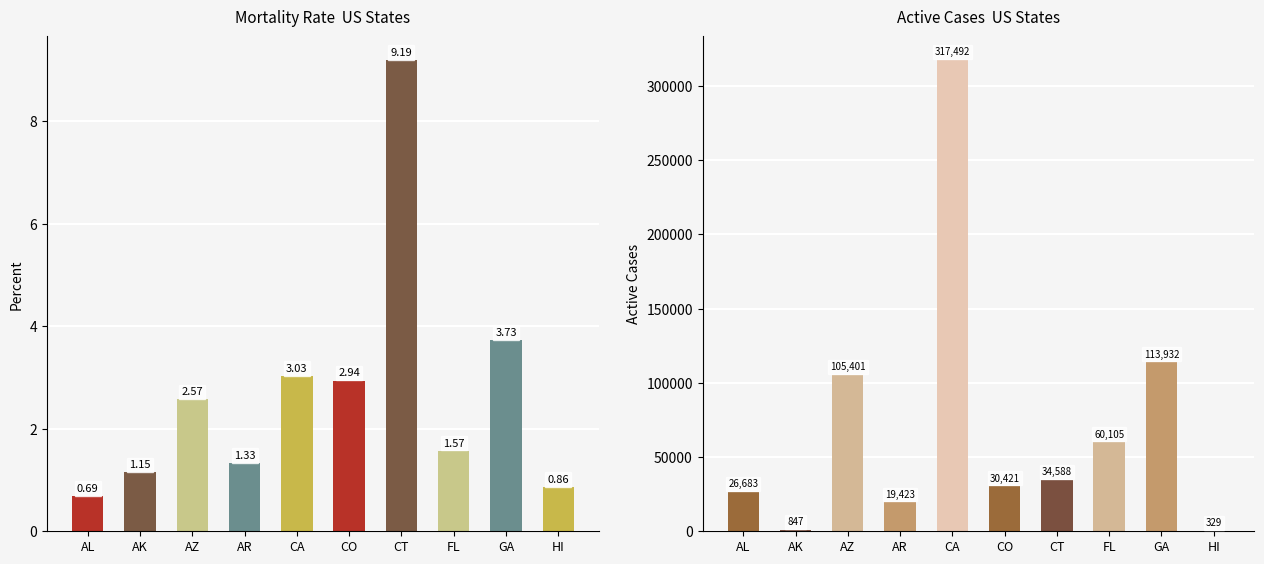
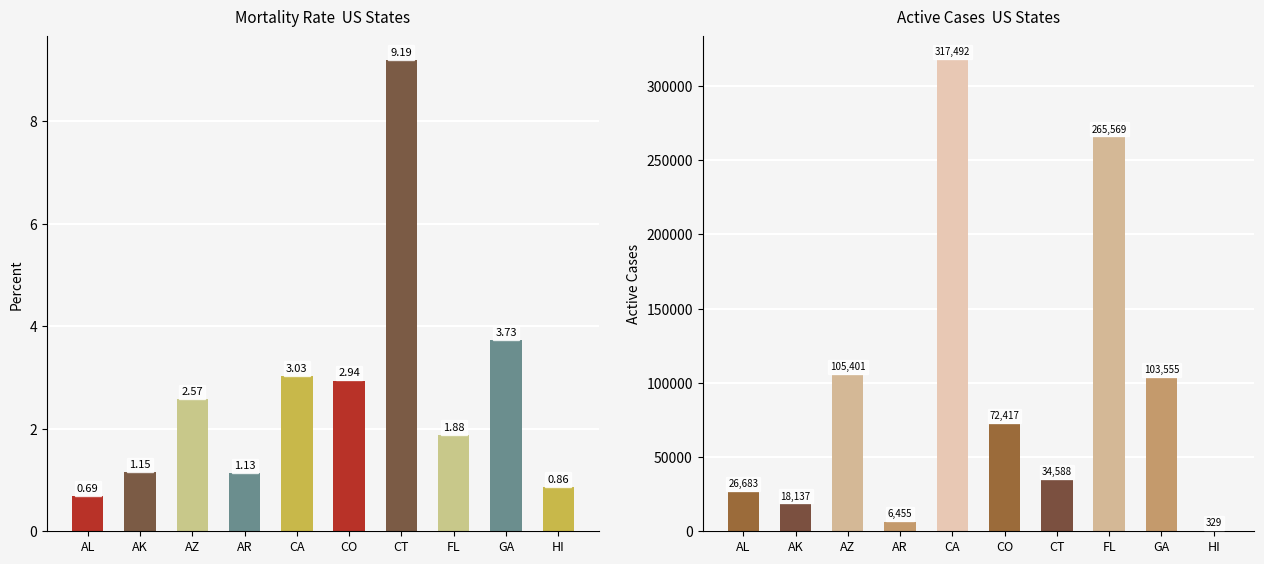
Mortality Rate US States, AR: 1.33 -> 1.13
Mortality Rate US States, FL: 1.57 -> 1.88
Active Cases US States, AK: 847 -> 18,137
Active Cases US States, AR: 19,423 -> 6,455
Active Cases US States, CO: 30,421 -> 72,417
Active Cases US States, FL: 60,105 -> 265,569
Active Cases US States, GA: 113,932 -> 103,555
